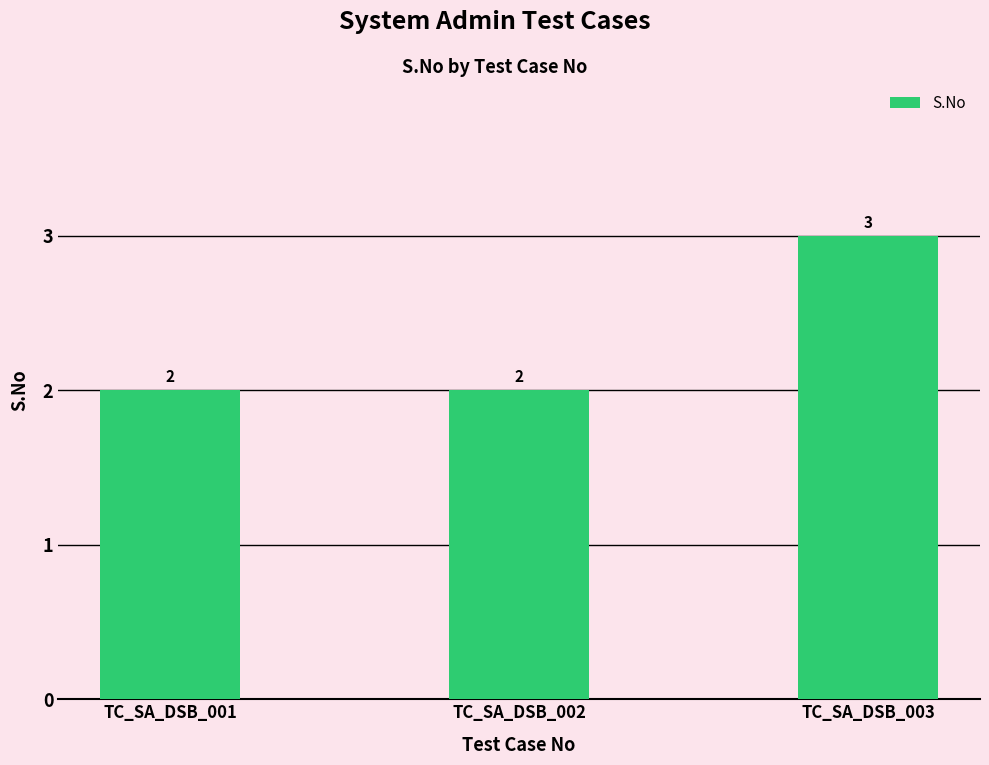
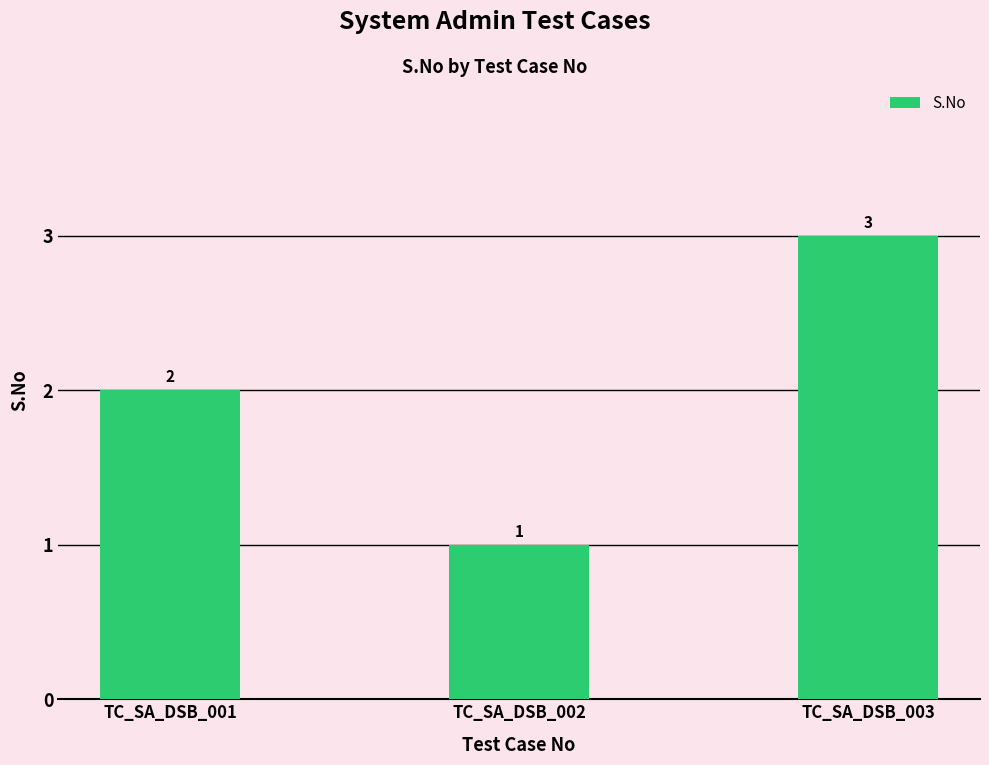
TC_SA_DSB_002: 2 -> 1
